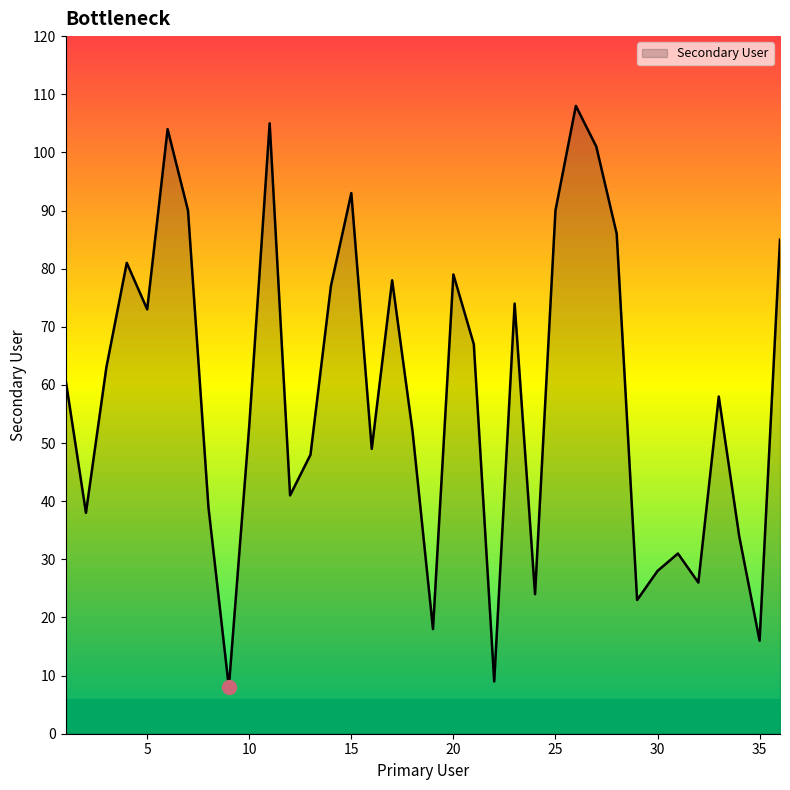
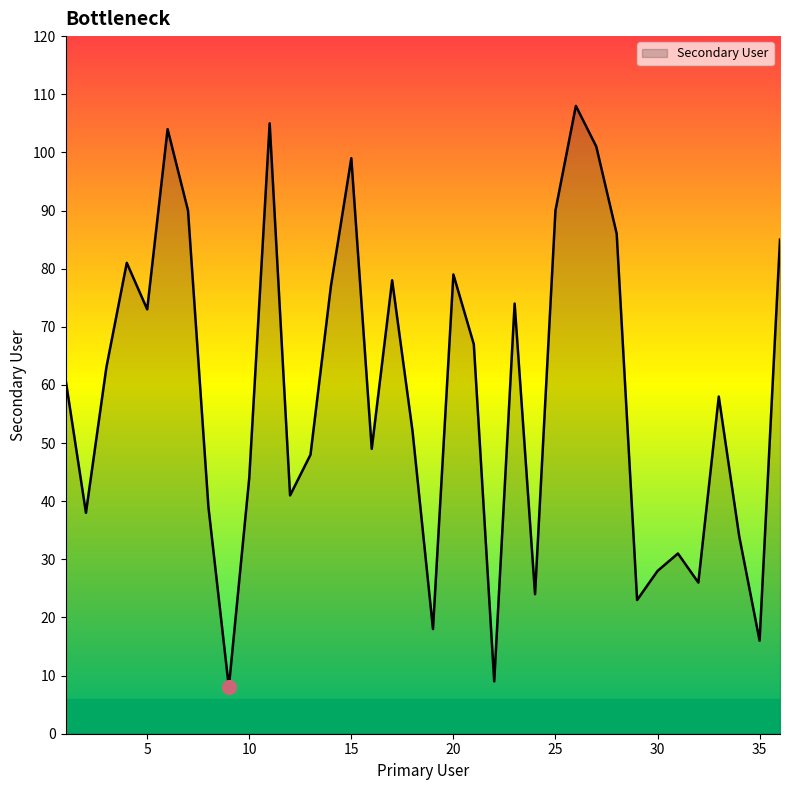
Secondary User, 10: 53 -> 44
Secondary User, 15: 93 -> 99
